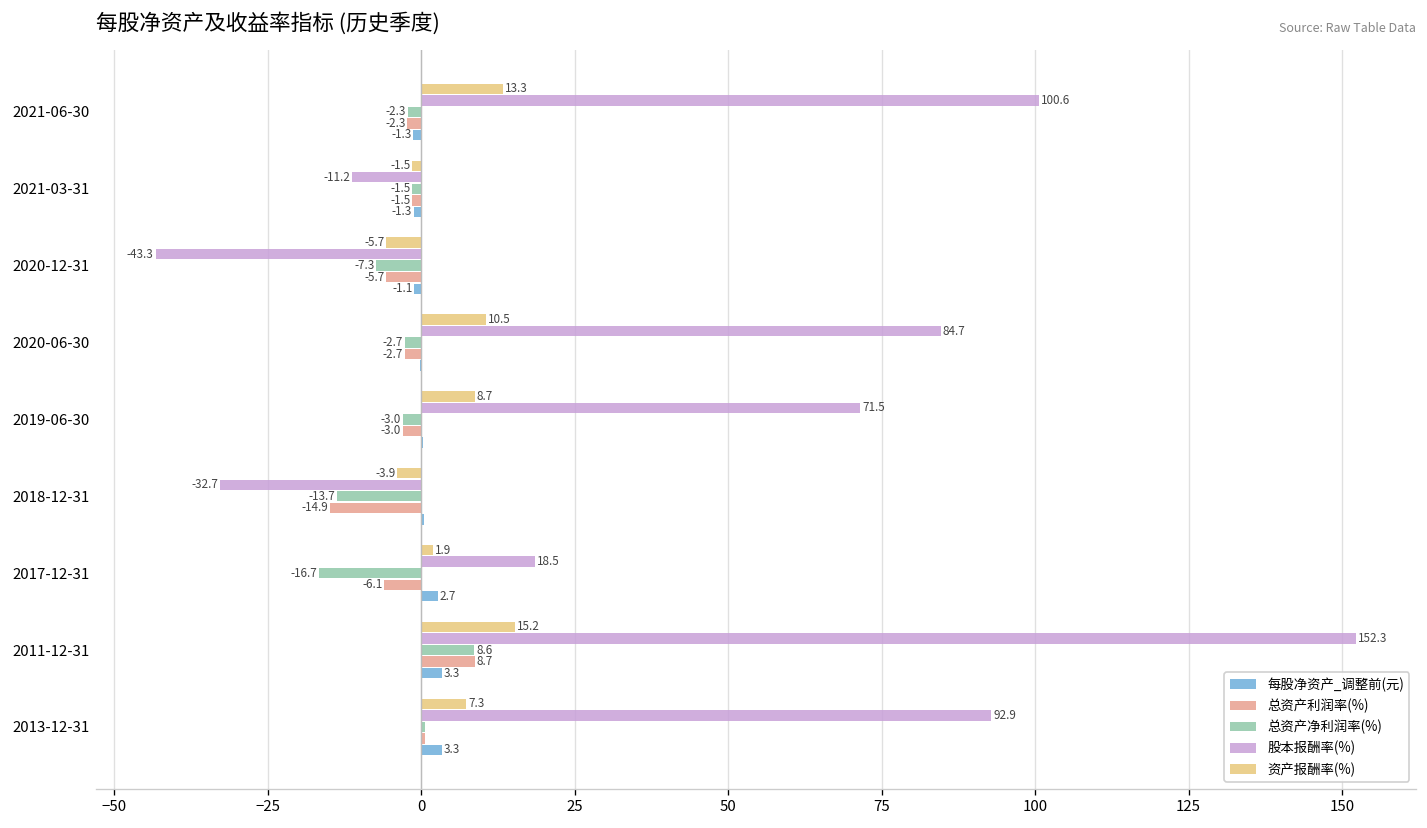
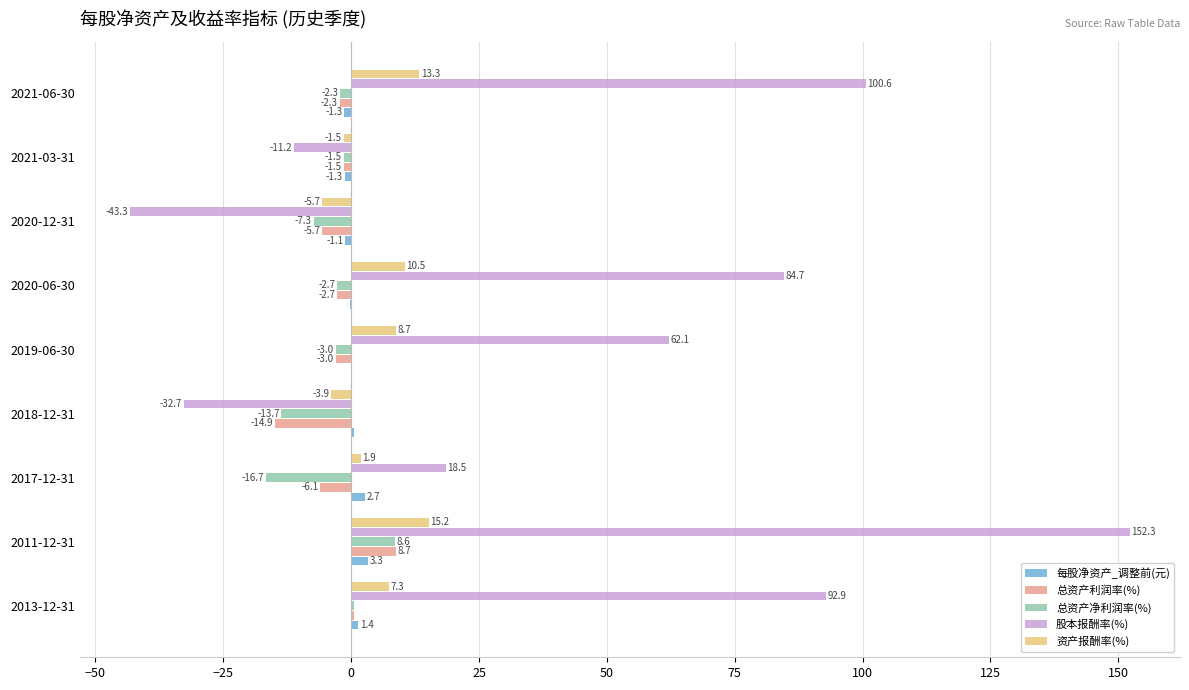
股本报酬率(%), 2019-06-30: 71.5 -> 62.1
每股净资产_调整前(元), 2013-12-31: 3.3 -> 1.4
